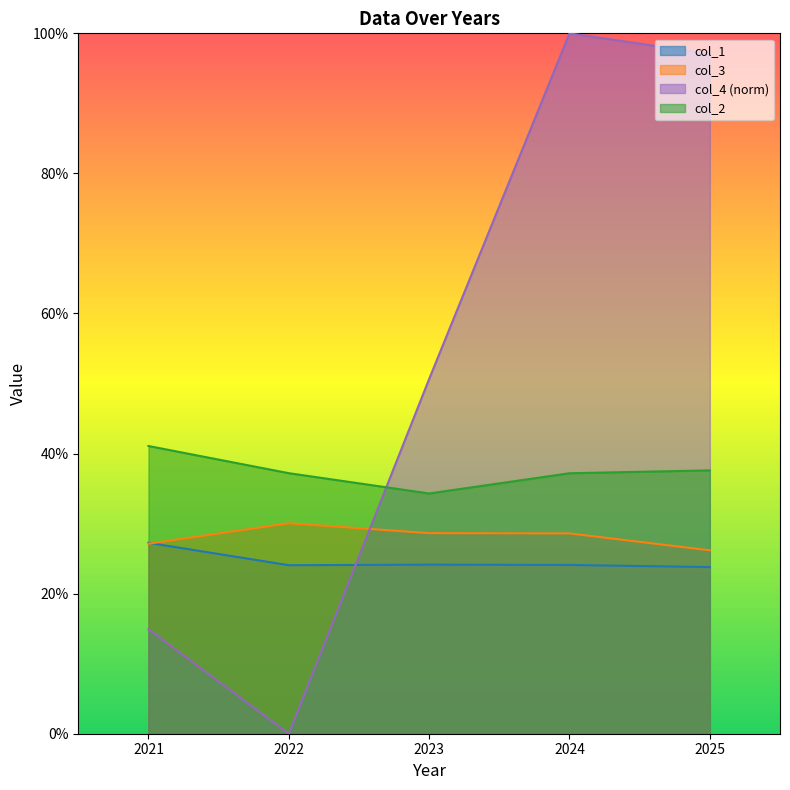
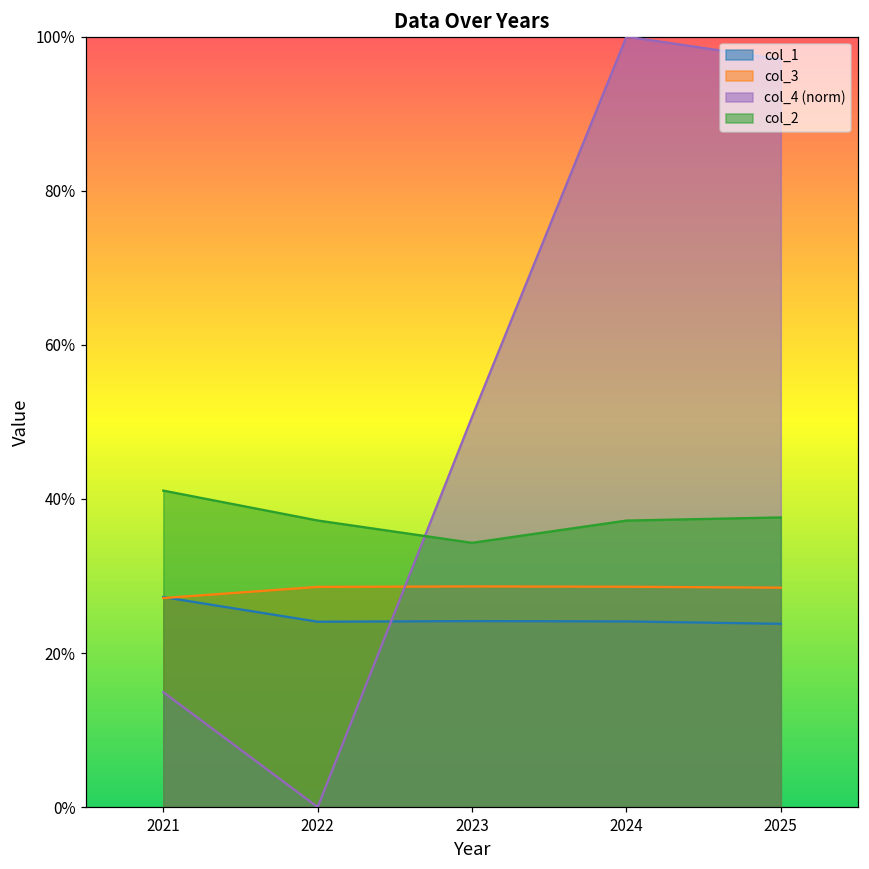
col_3, 2022: 30% -> 29%
col_3, 2025: 26% -> 28%
